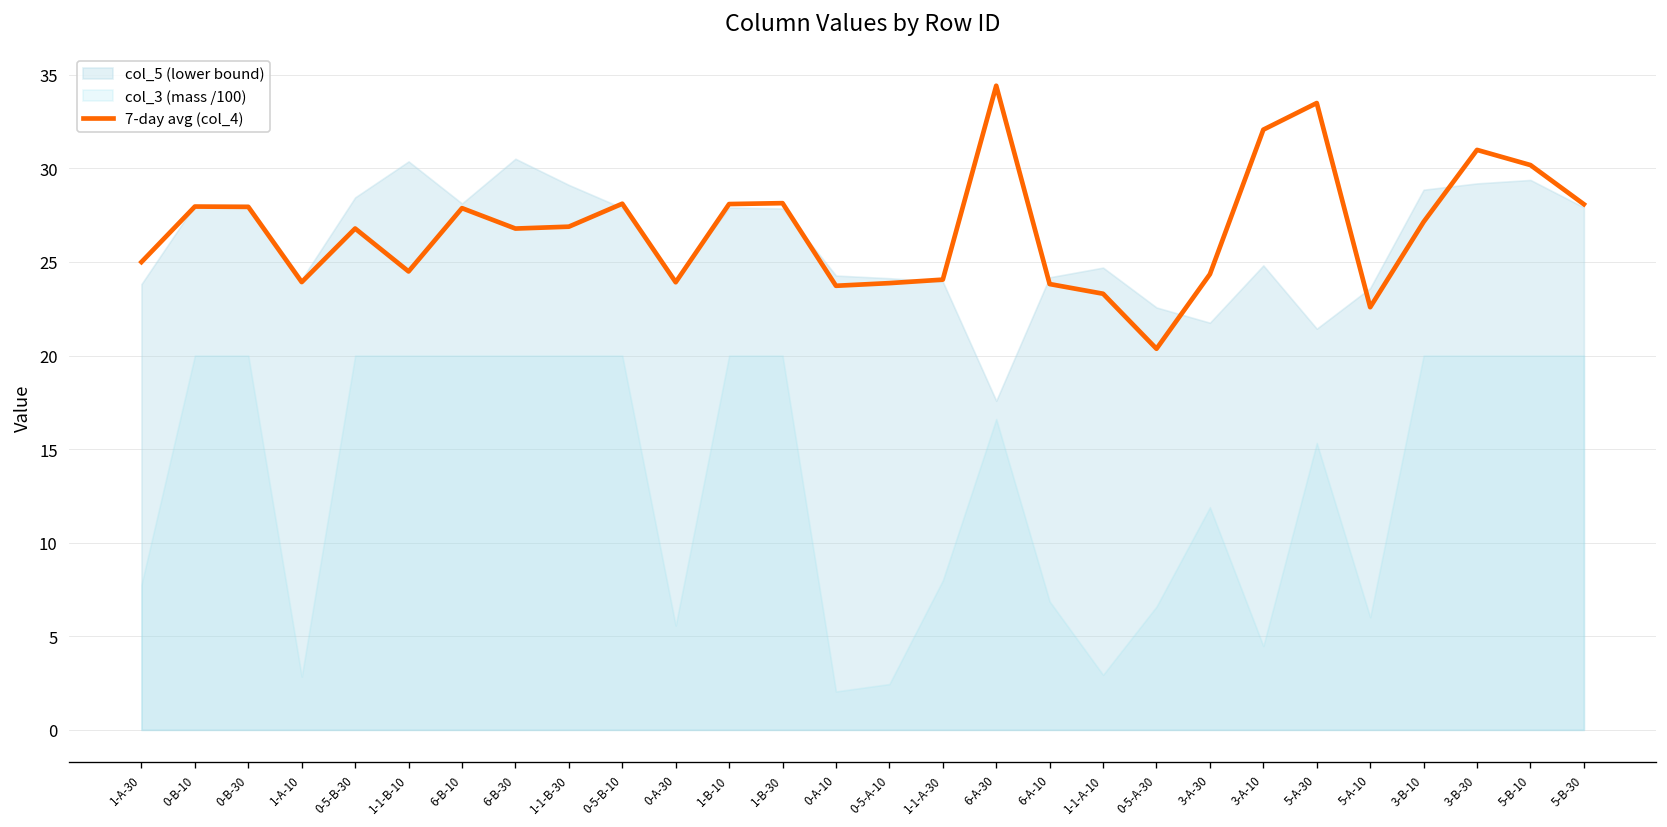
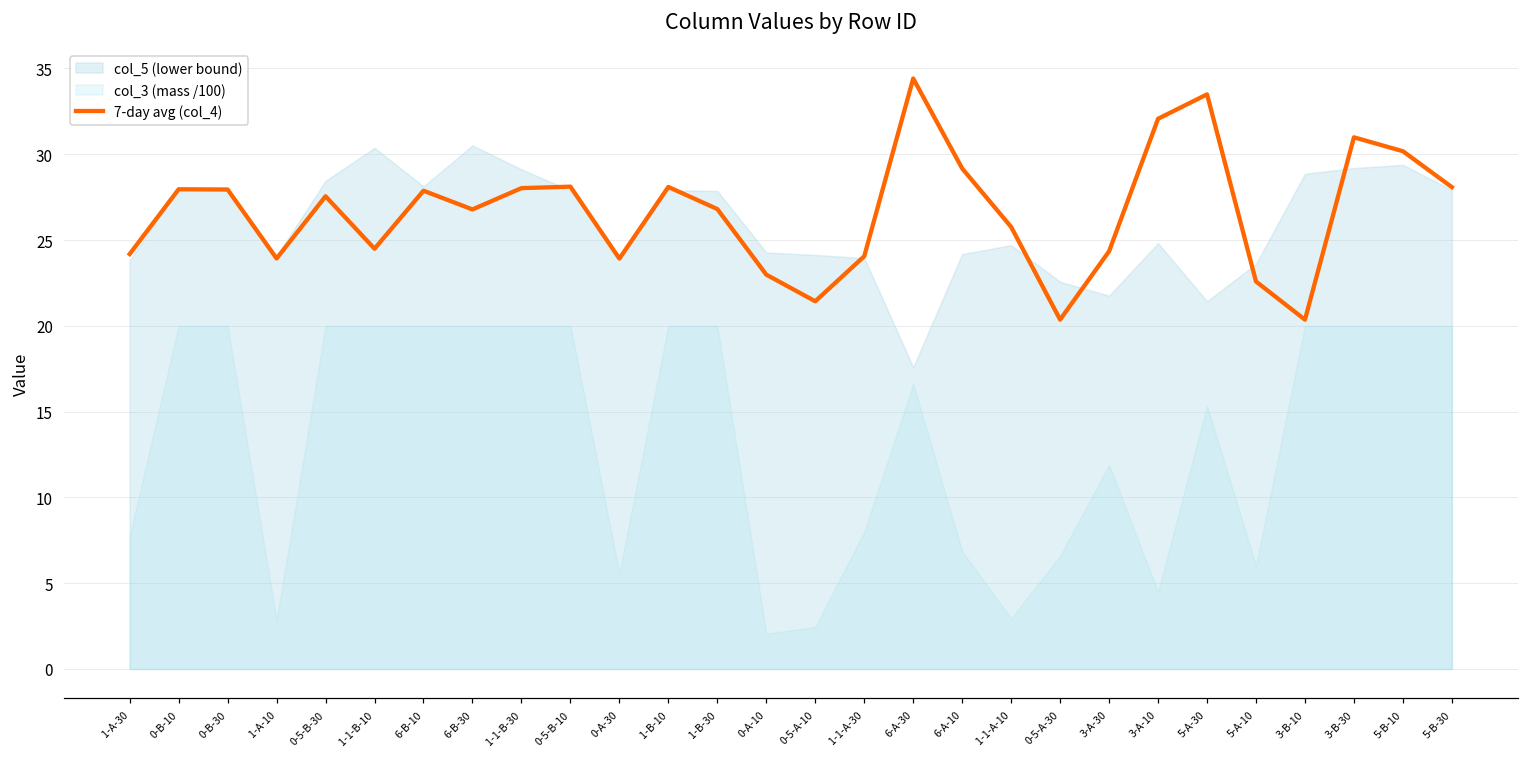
7-day avg (col_4), 1-A-30: 25.0 -> 24.2
7-day avg (col_4), 0-5-B-30: 26.8 -> 27.6
7-day avg (col_4), 1-1-B-30: 26.9 -> 28.0
7-day avg (col_4), 1-B-30: 28.1 -> 26.8
7-day avg (col_4), 0-A-10: 23.7 -> 23.0
7-day avg (col_4), 0-5-A-10: 23.9 -> 21.4
7-day avg (col_4), 6-A-10: 23.8 -> 29.2
7-day avg (col_4), 1-1-A-10: 23.3 -> 25.8
7-day avg (col_4), 3-B-10: 27.1 -> 20.4
